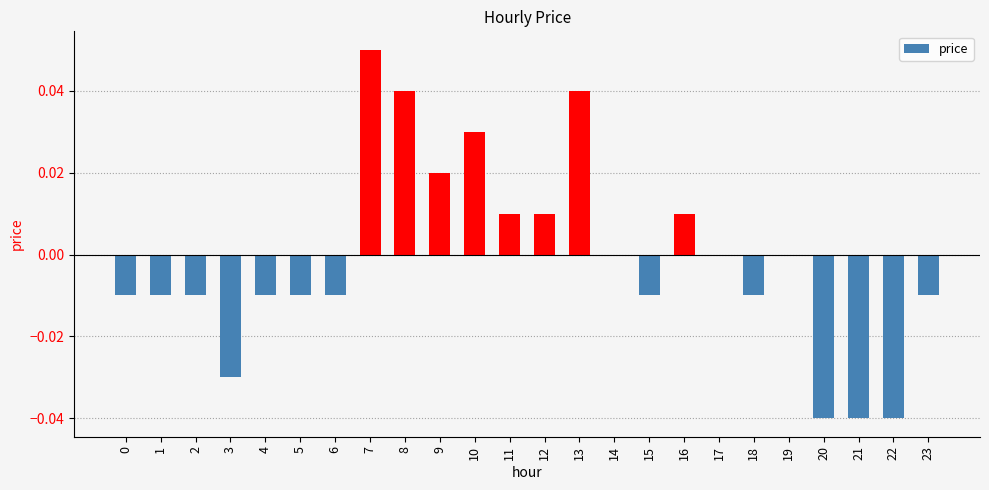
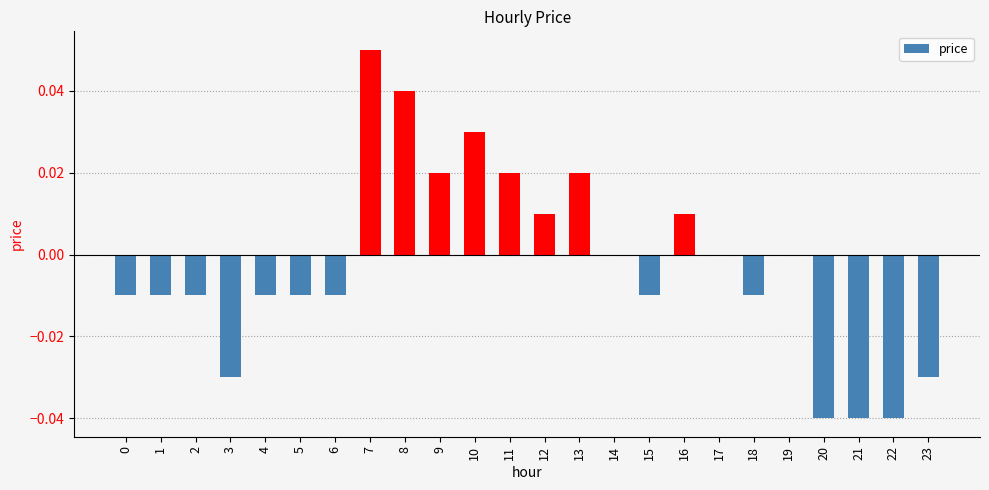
11: 0.01 -> 0.02
13: 0.04 -> 0.02
23: -0.01 -> -0.03
